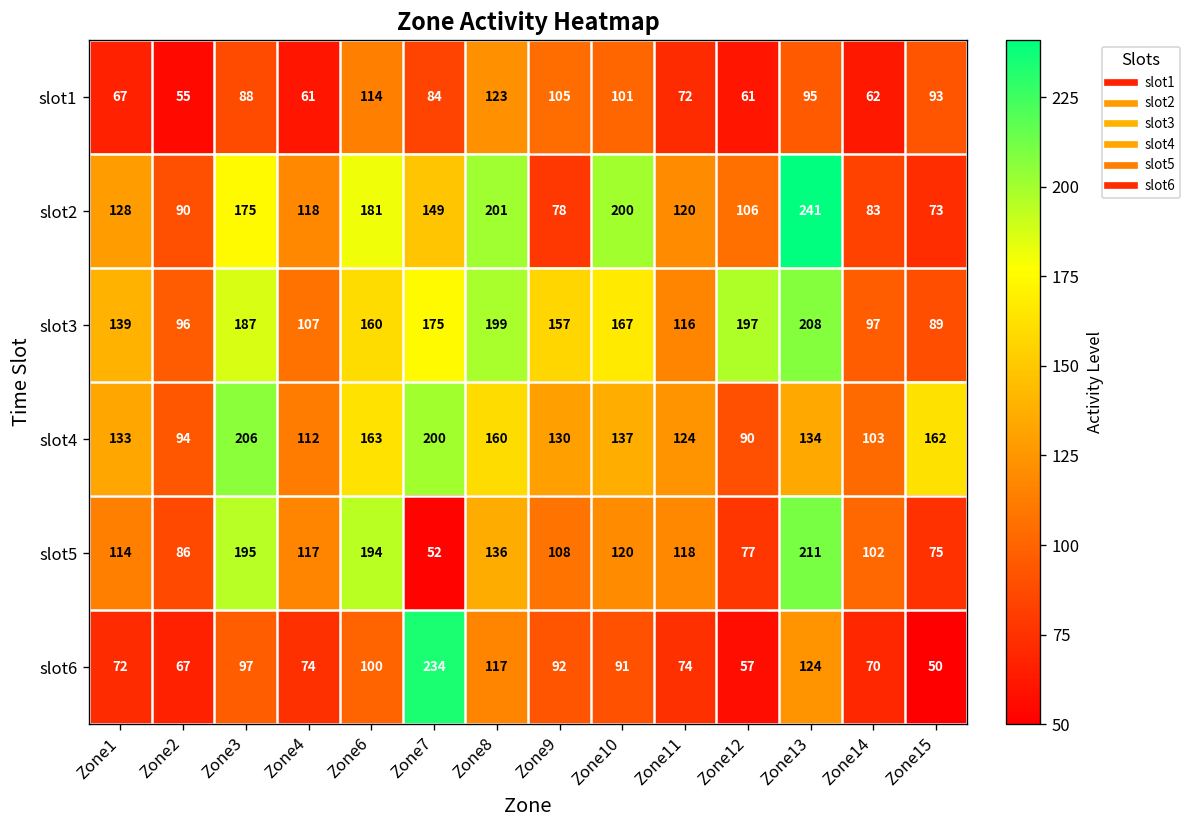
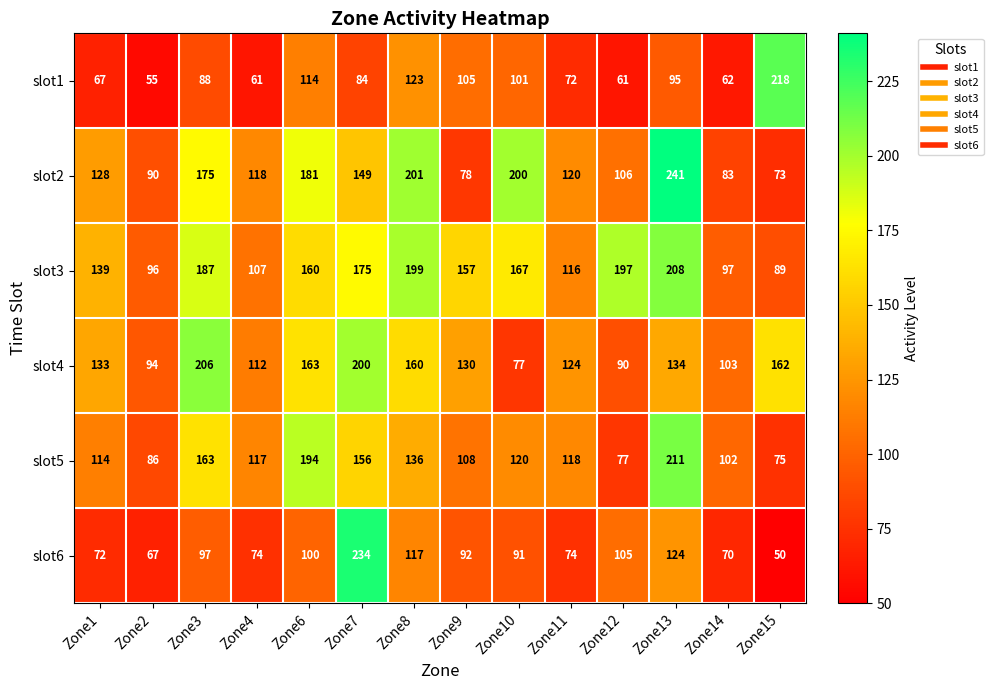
slot1, Zone15: 93 -> 218
slot4, Zone10: 137 -> 77
slot5, Zone3: 195 -> 163
slot5, Zone7: 52 -> 156
slot6, Zone12: 57 -> 105
